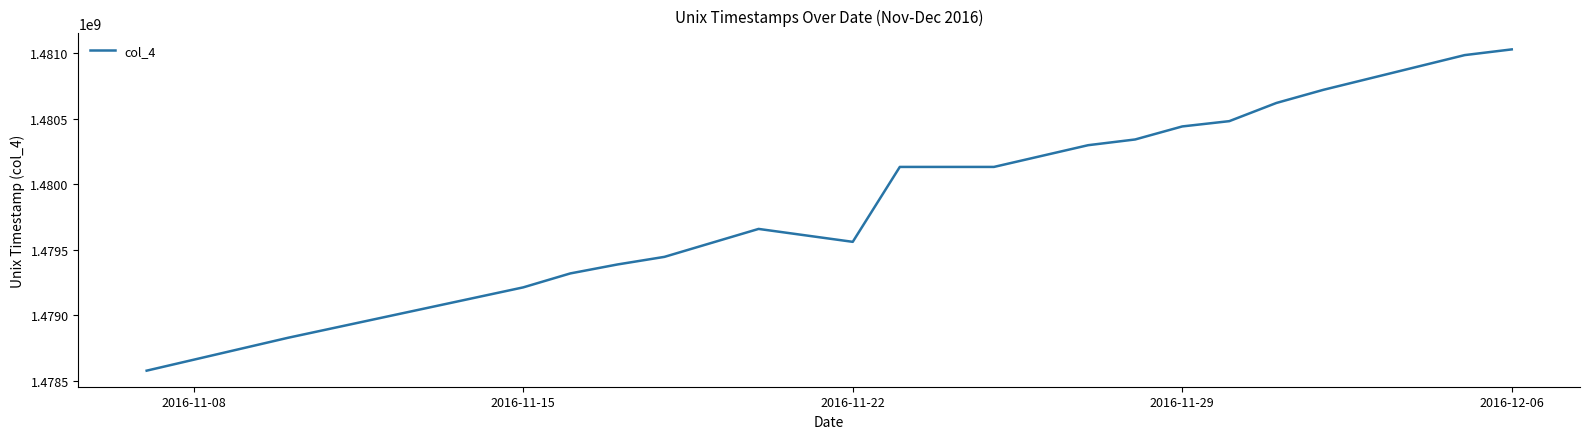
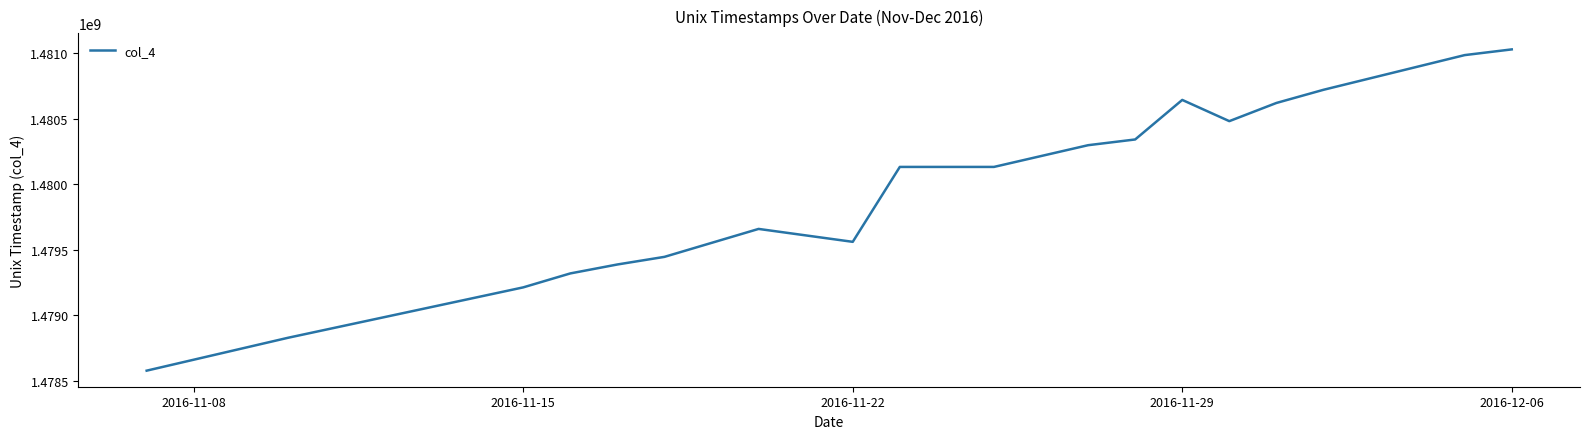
2016-11-29: 1480440000 -> 1480640000
